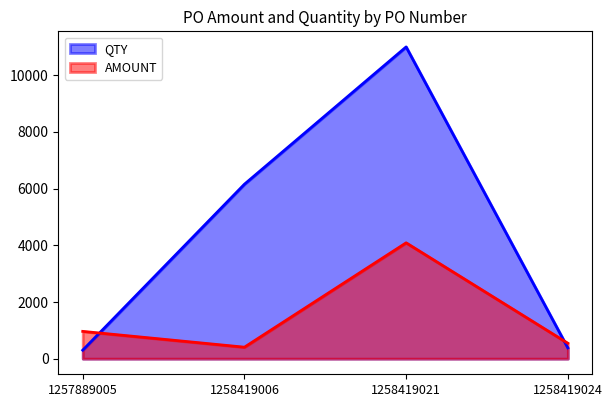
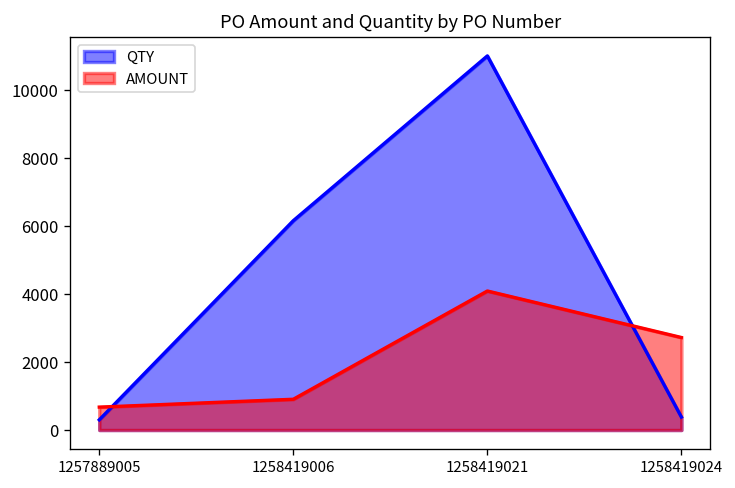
AMOUNT, 1257889005: 1000 -> 700
AMOUNT, 1258419006: 400 -> 900
AMOUNT, 1258419024: 500 -> 2700
